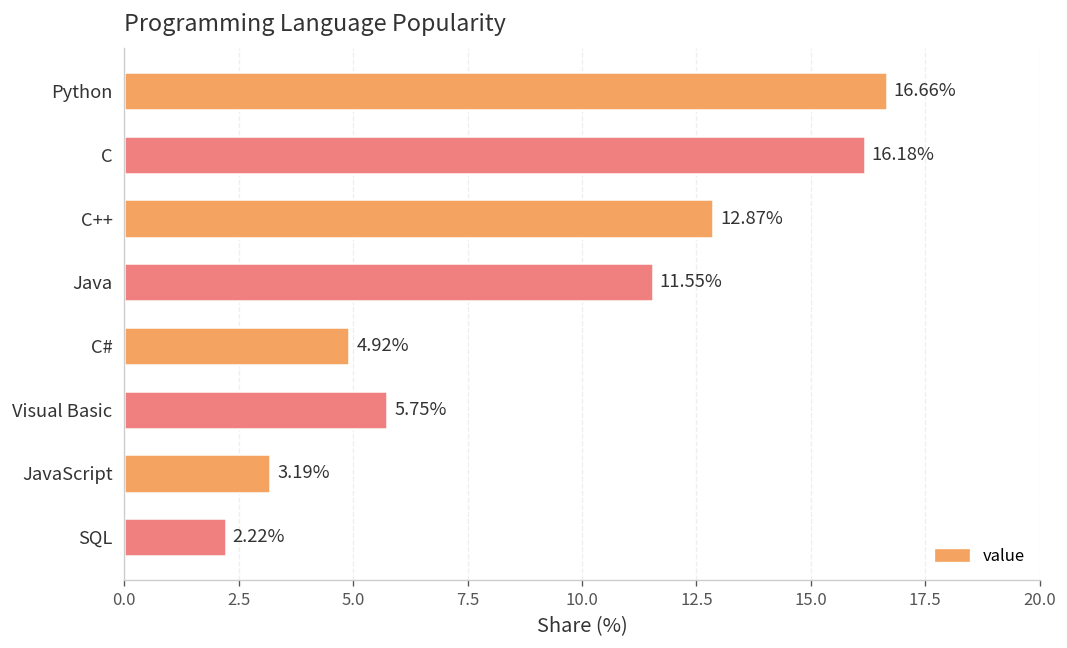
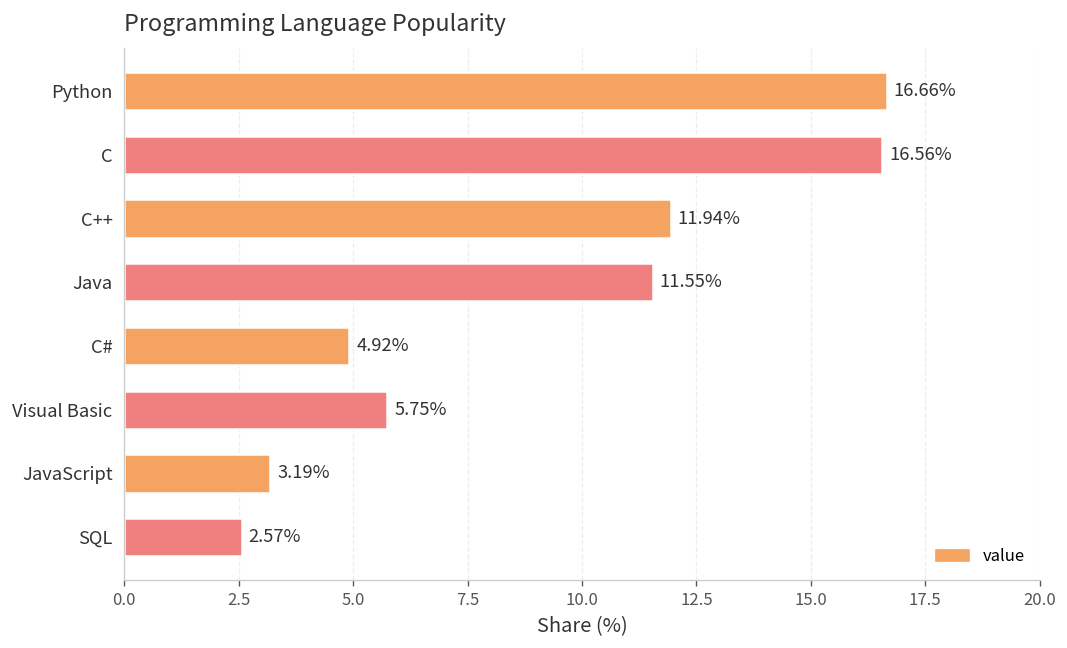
C: 16.18% -> 16.56%
C++: 12.87% -> 11.94%
SQL: 2.22% -> 2.57%
